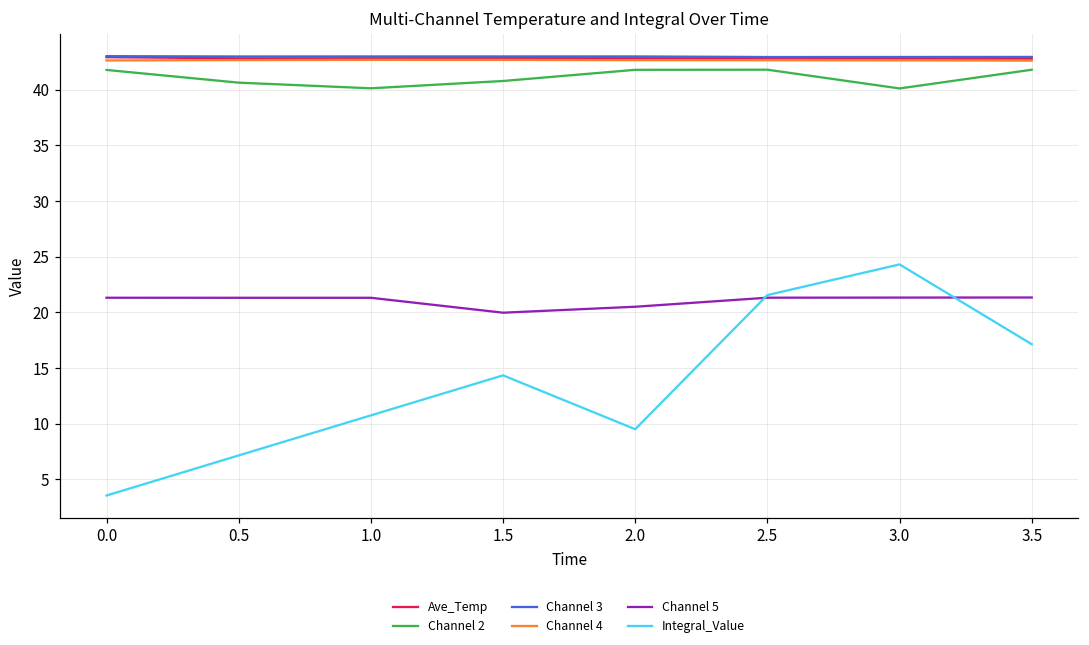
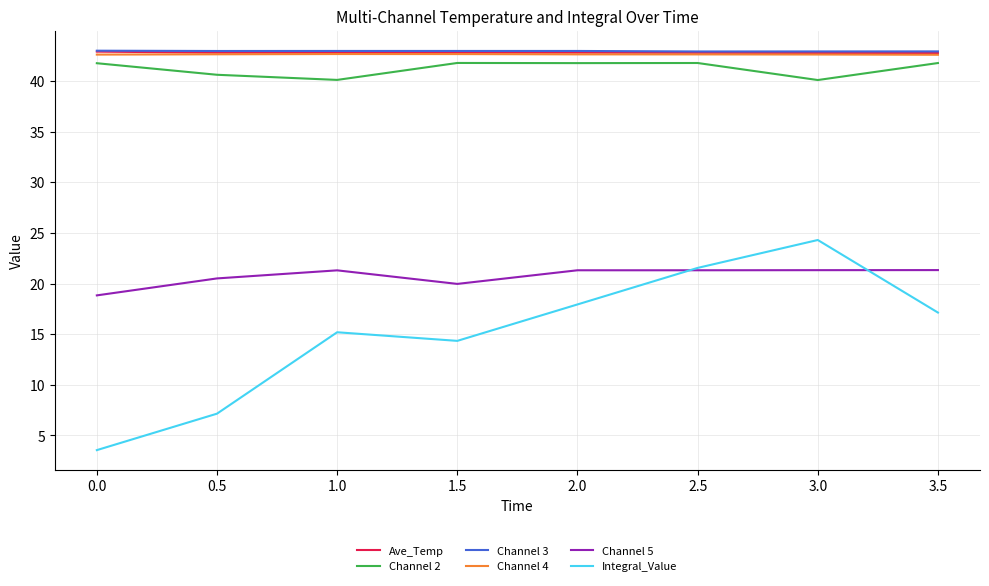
Channel 5, 0.0: 21.3 -> 18.8
Channel 5, 0.5: 21.3 -> 20.5
Integral_Value, 1.0: 10.7 -> 15.2
Channel 2, 1.5: 40.8 -> 41.8
Channel 5, 2.0: 20.5 -> 21.3
Integral_Value, 2.0: 9.5 -> 17.9
